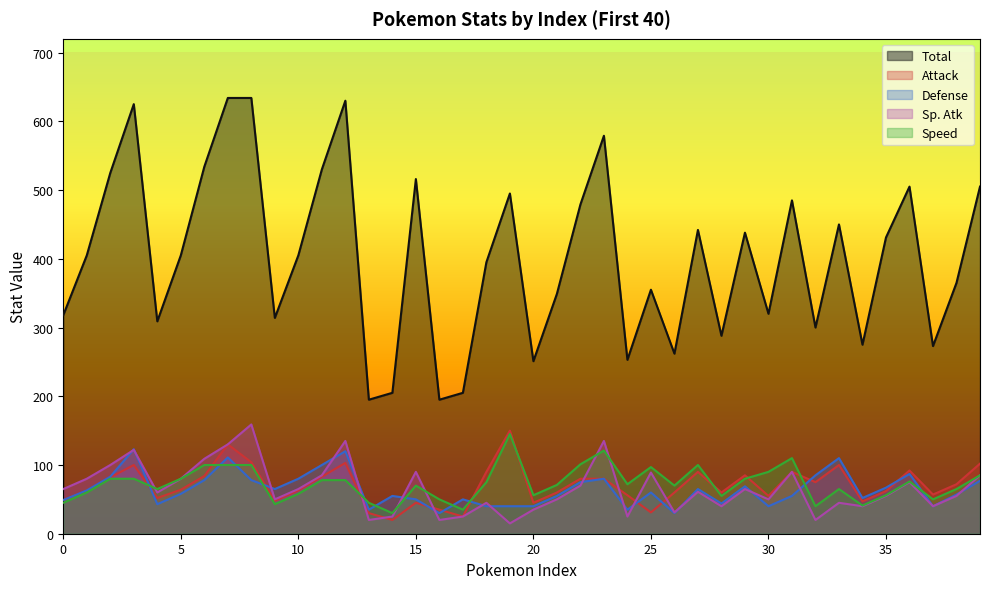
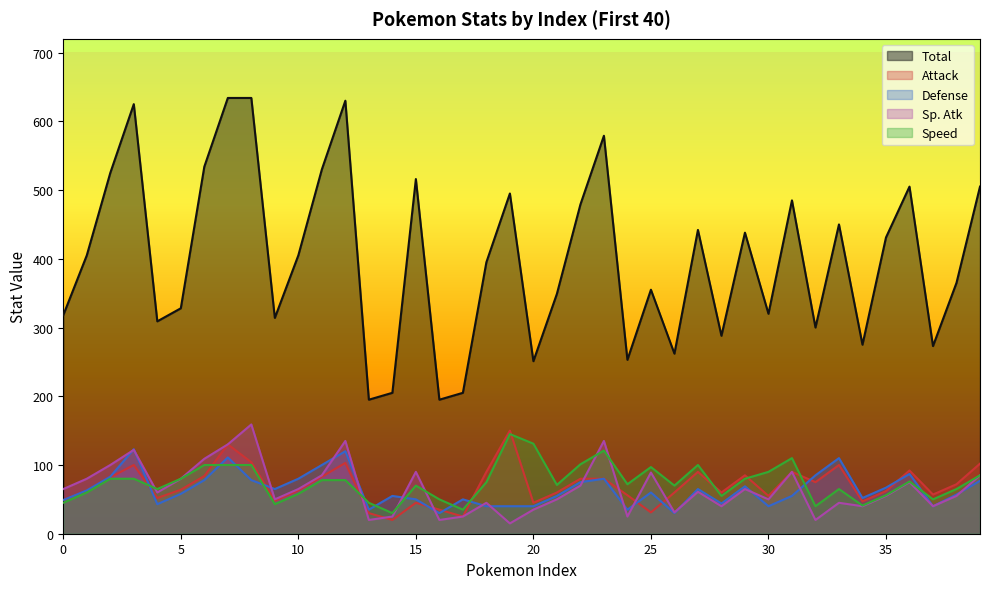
Total, 5: 410 -> 330
Speed, 20: 60 -> 130
